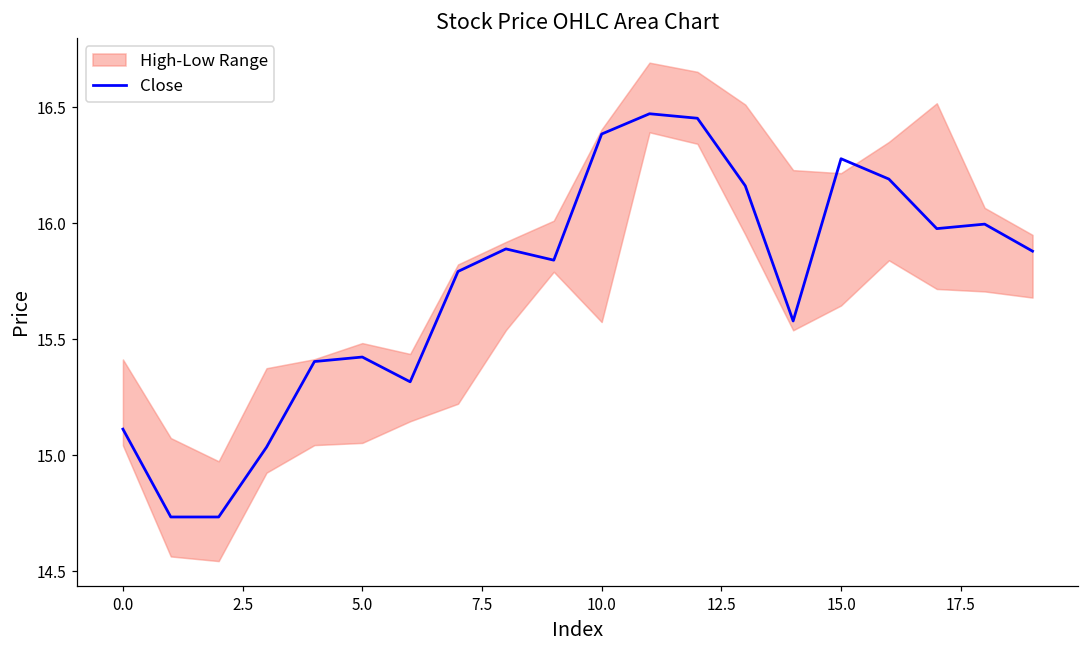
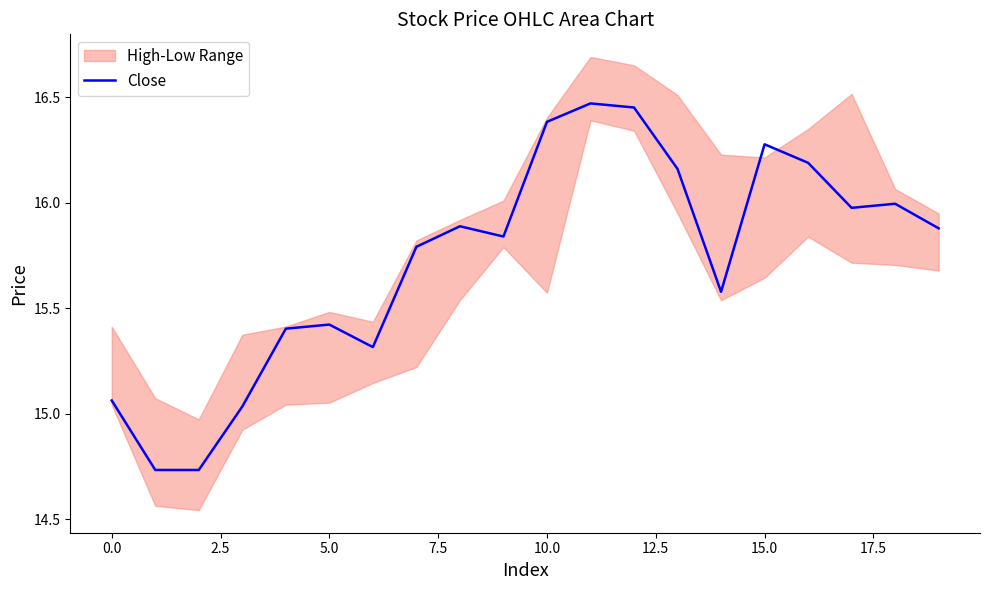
Close, 0.0: 15.11 -> 15.06
